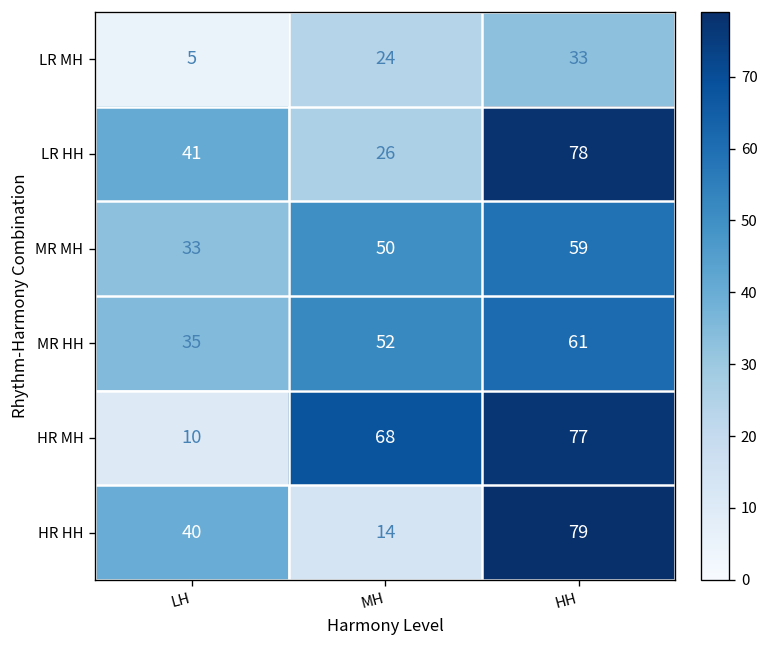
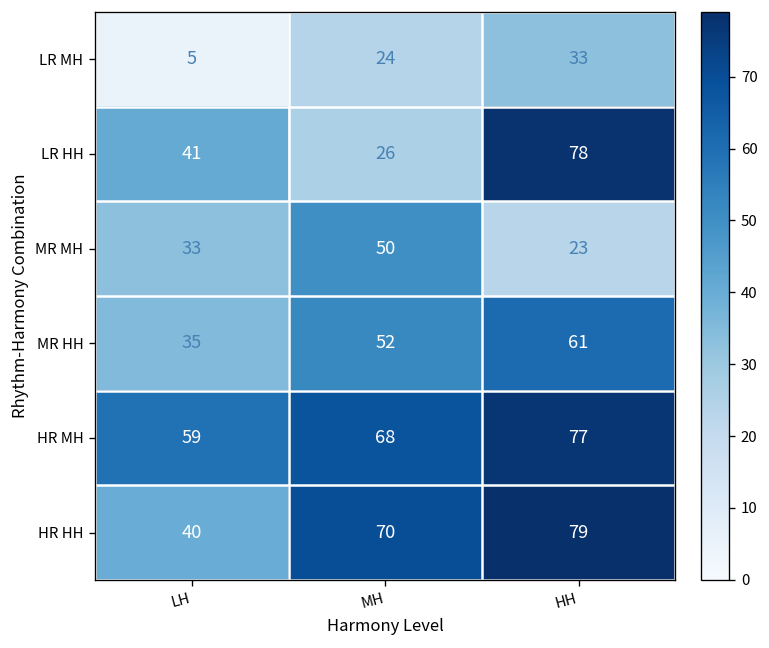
MR MH, HH: 59 -> 23
HR MH, LH: 10 -> 59
HR HH, MH: 14 -> 70
